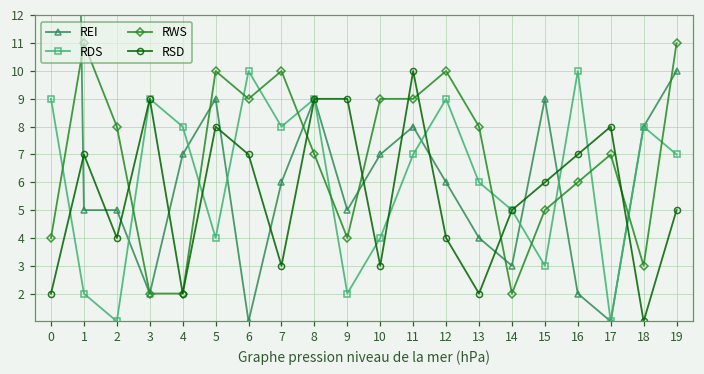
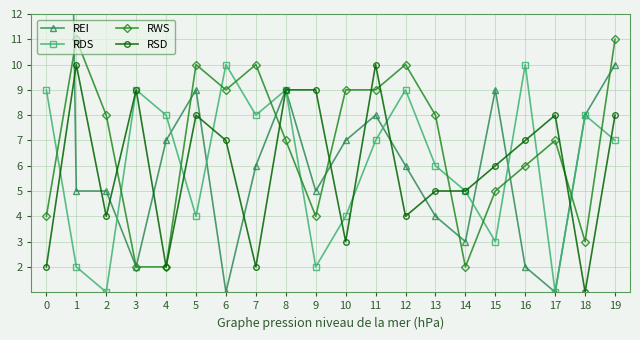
RSD, 1: 7 -> 10
RSD, 7: 3 -> 2
RSD, 13: 2 -> 5
RSD, 19: 5 -> 8
